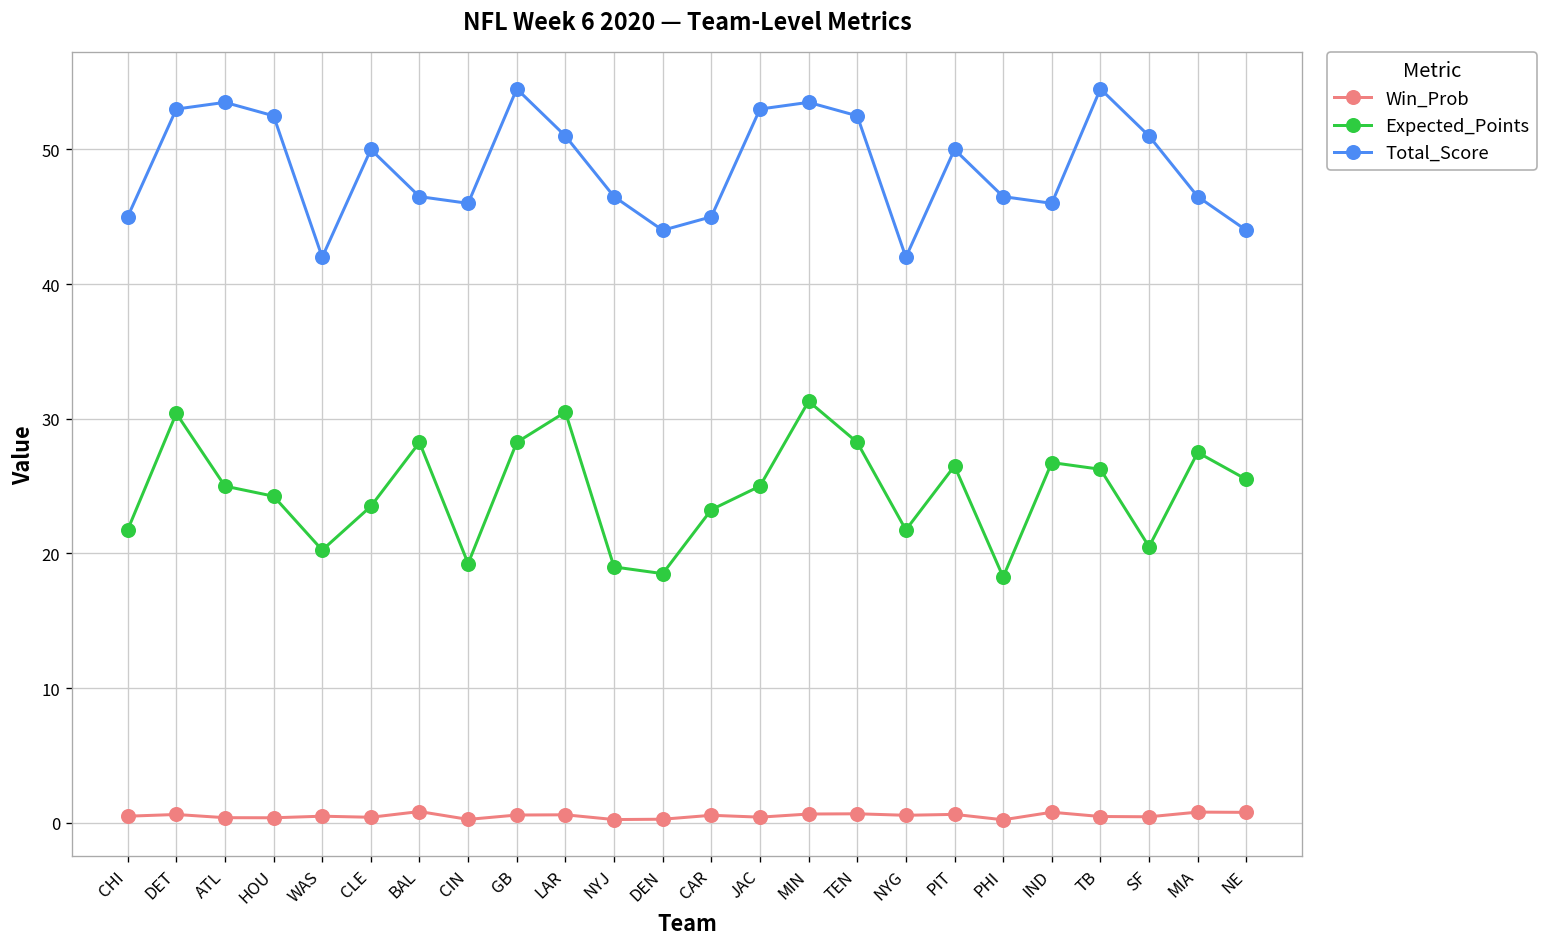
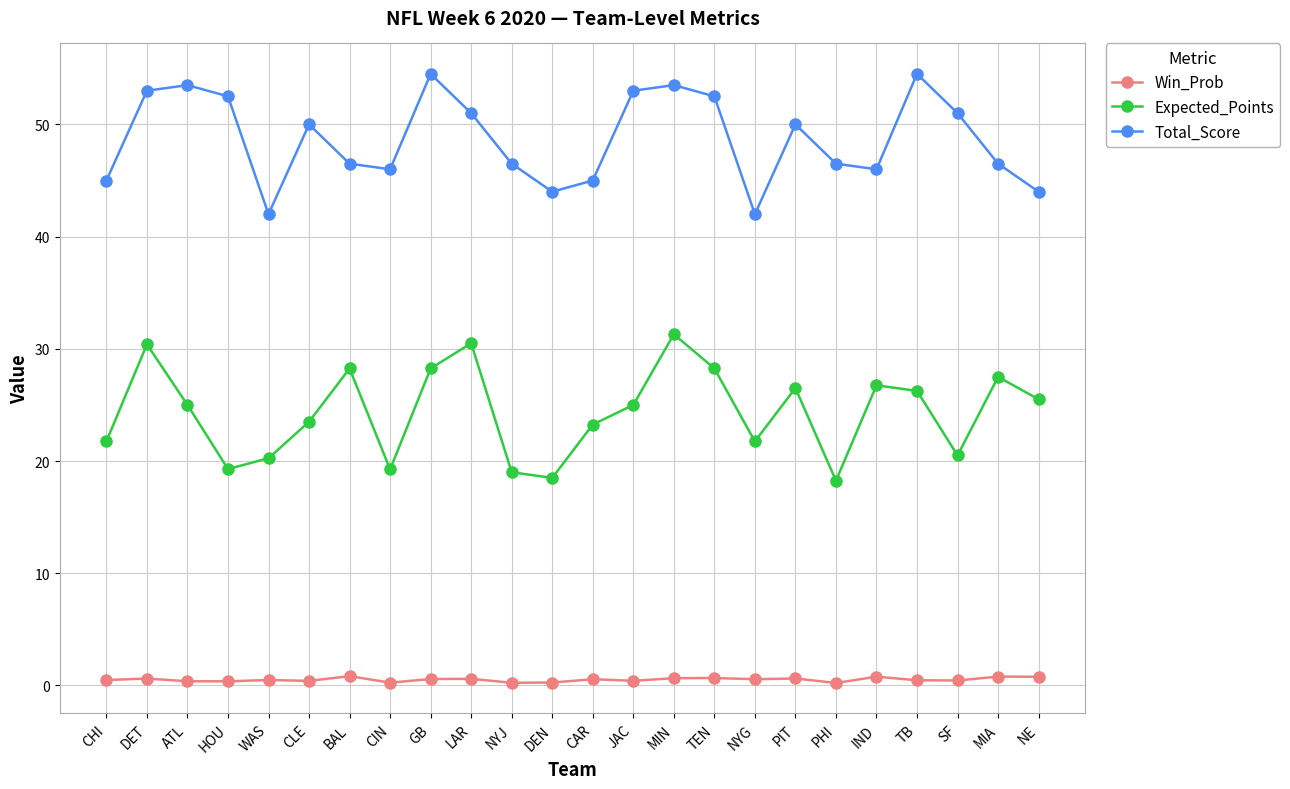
Expected_Points, HOU: 24.3 -> 19.3
